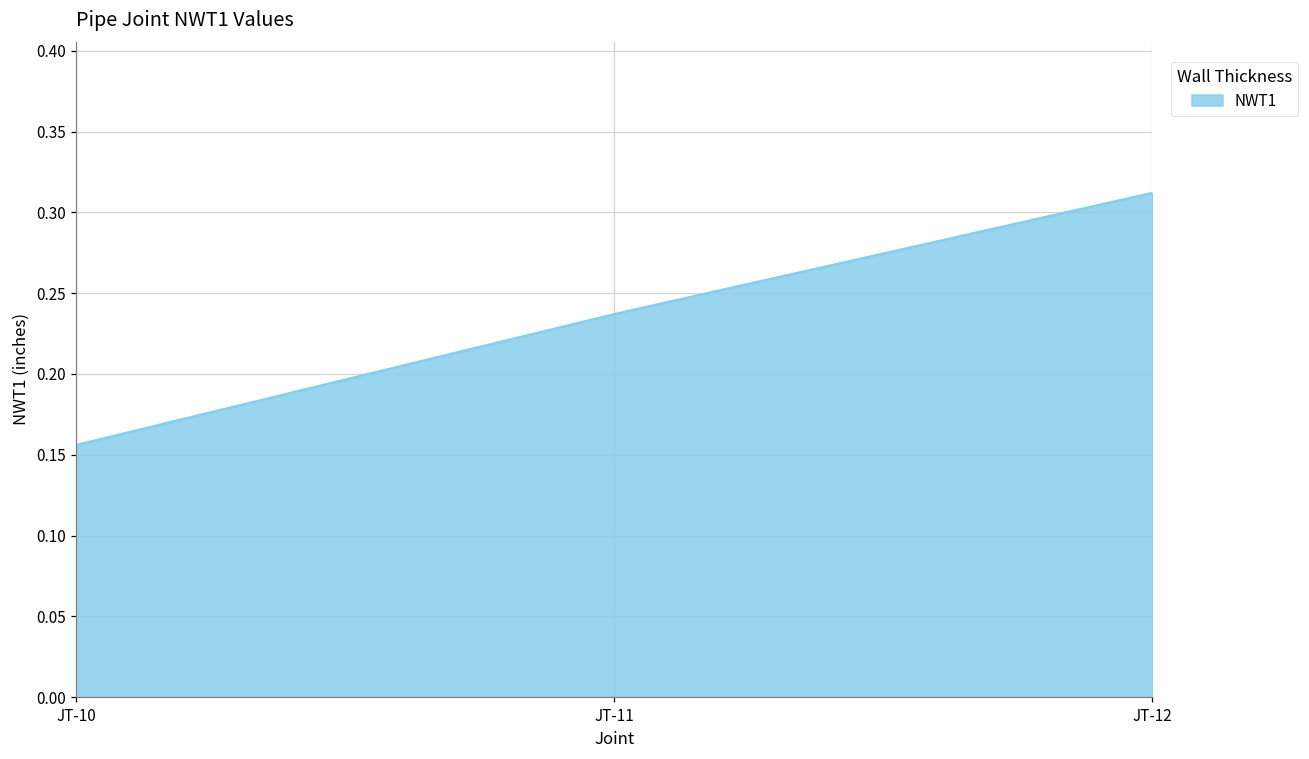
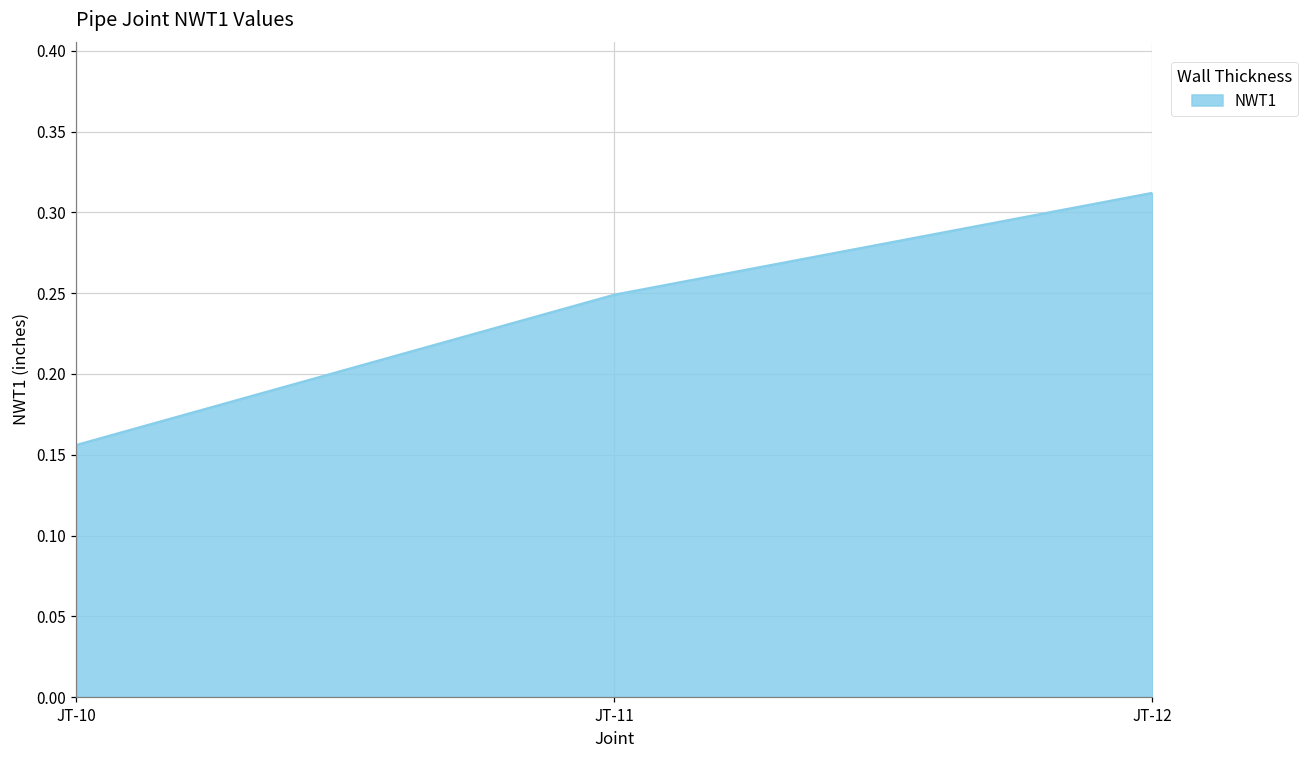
JT-11: 0.237 -> 0.249
